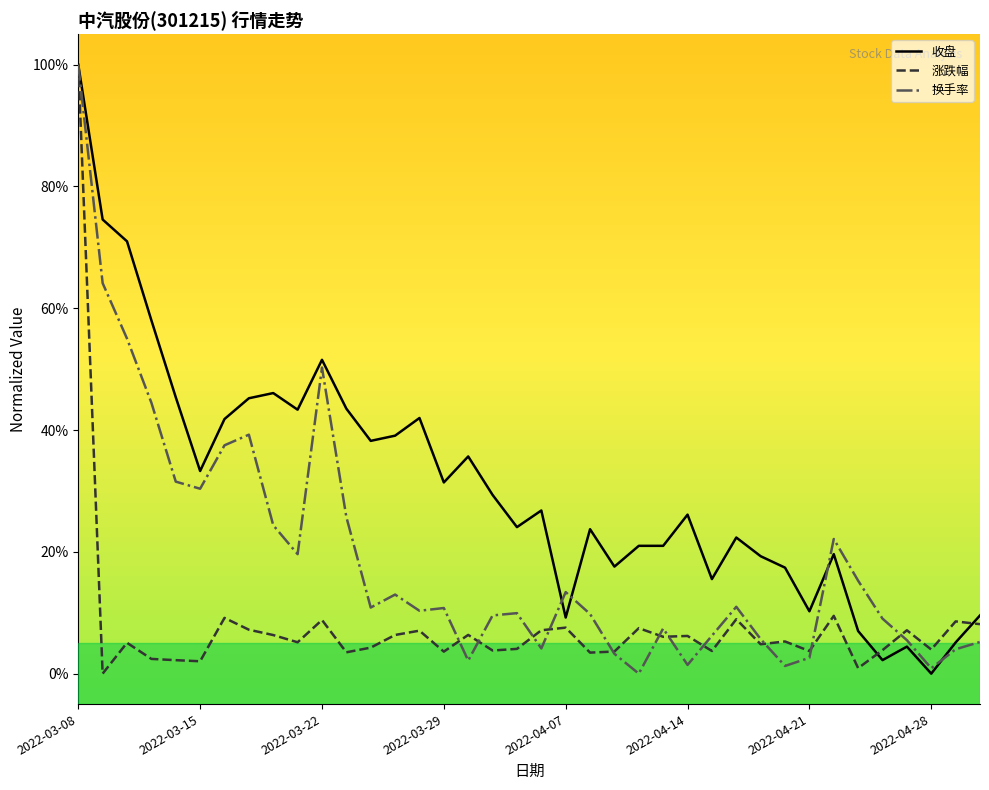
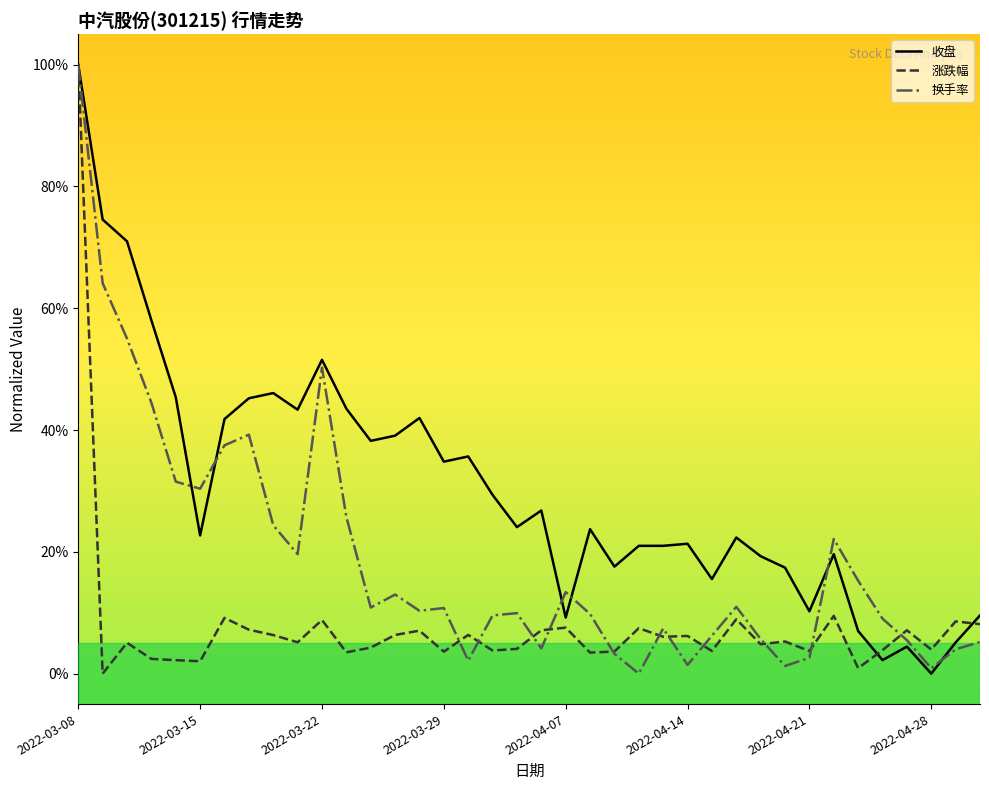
收盘, 2022-03-15: 33% -> 23%
收盘, 2022-03-29: 31% -> 35%
收盘, 2022-04-14: 26% -> 21%
